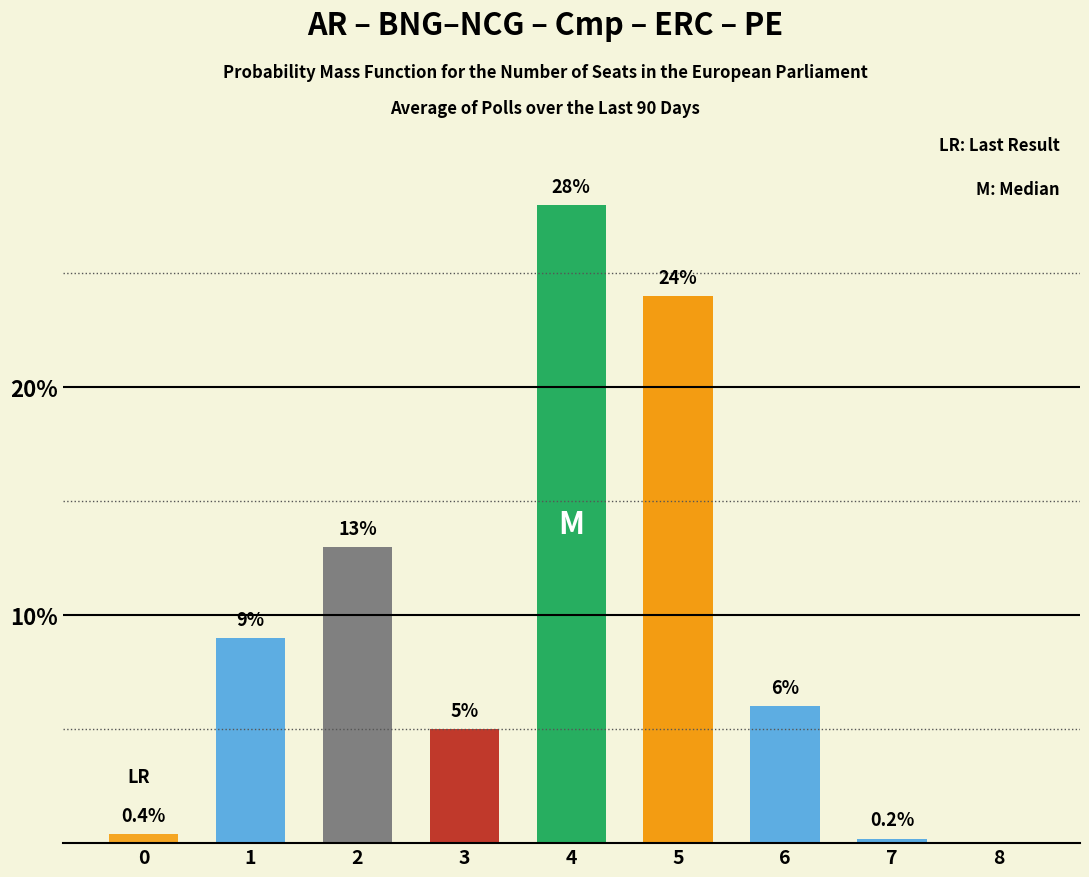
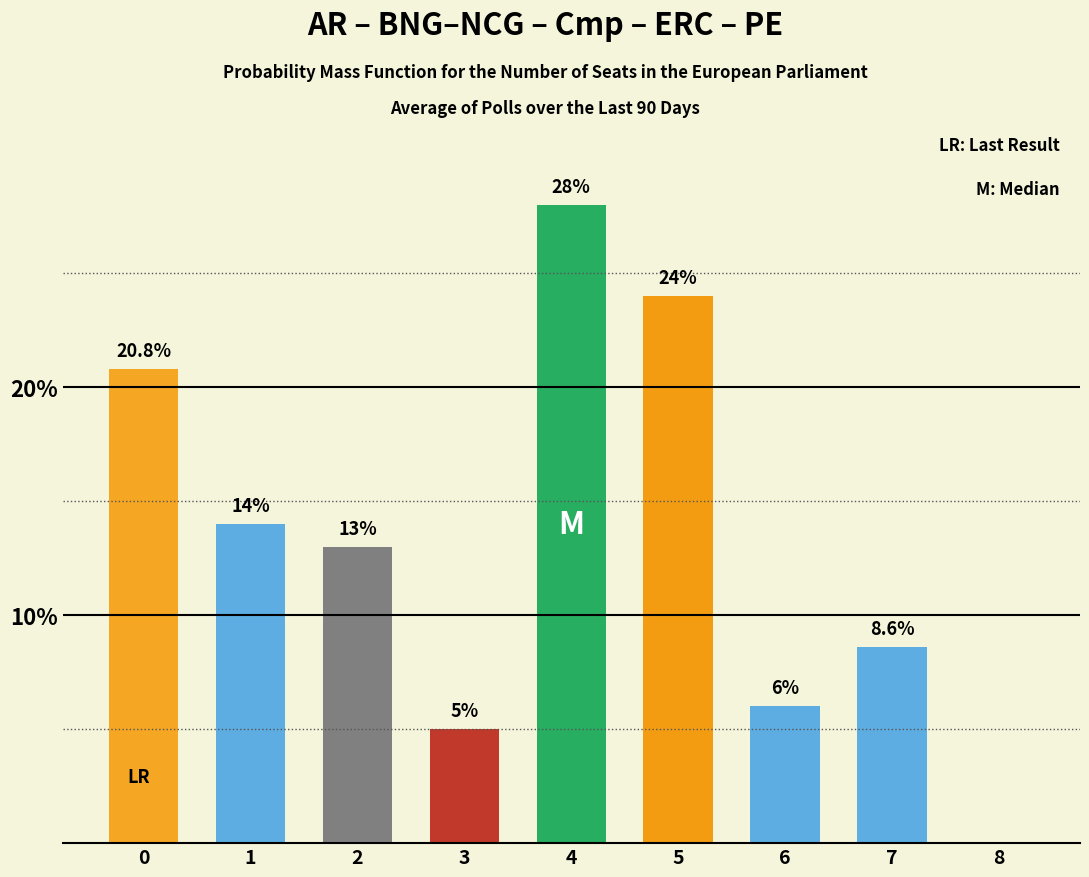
0: 0.4% -> 20.8%
1: 9% -> 14%
7: 0.2% -> 8.6%
